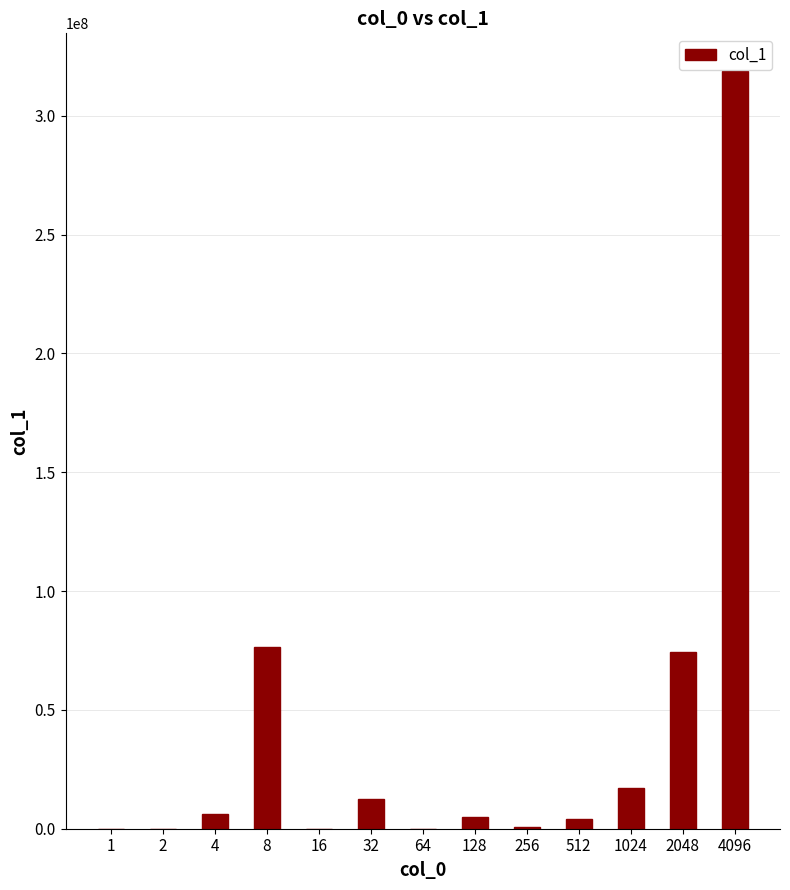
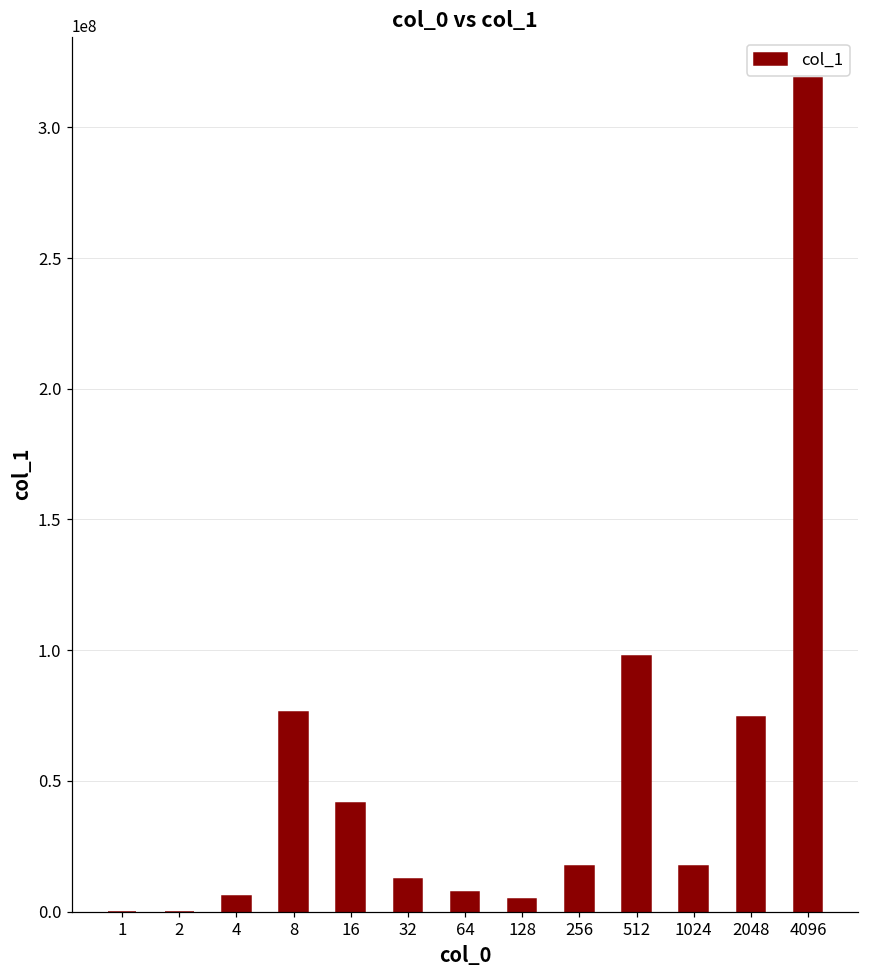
16: 0 -> 41000000
64: 0 -> 8000000
256: 1000000 -> 17000000
512: 4000000 -> 98000000
